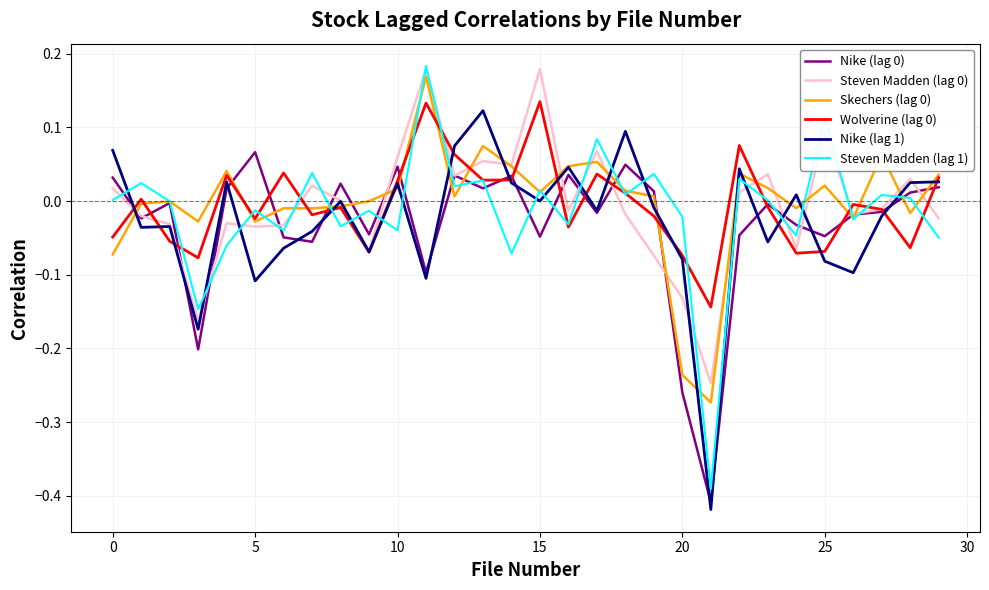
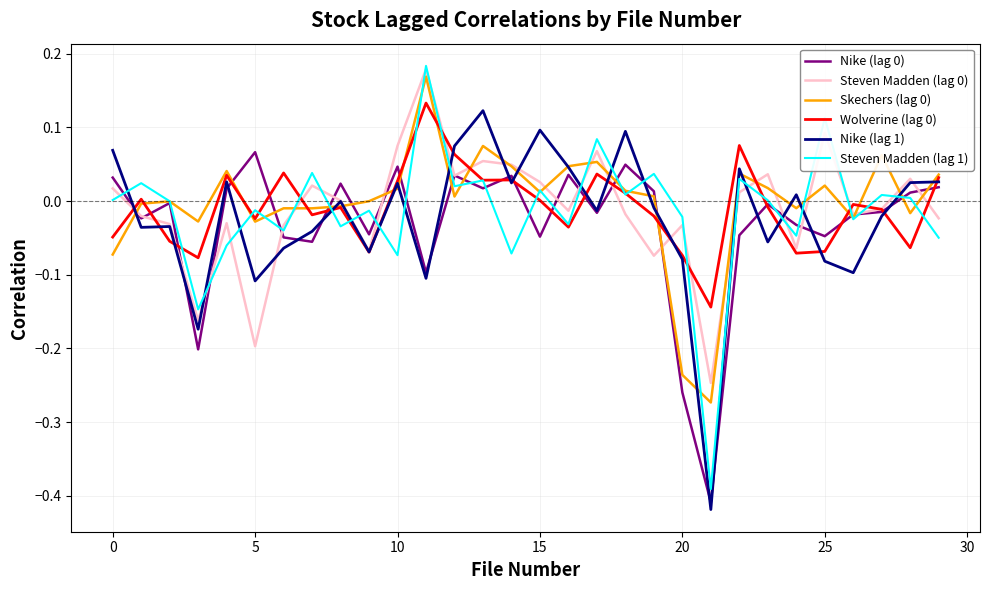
Steven Madden (lag 0), 5: -0.03 -> -0.20
Steven Madden (lag 0), 10: 0.06 -> 0.08
Steven Madden (lag 1), 10: -0.04 -> -0.07
Steven Madden (lag 0), 15: 0.18 -> 0.03
Wolverine (lag 0), 15: 0.13 -> 0.00
Nike (lag 1), 15: 0.00 -> 0.10
Steven Madden (lag 0), 20: -0.13 -> -0.03
